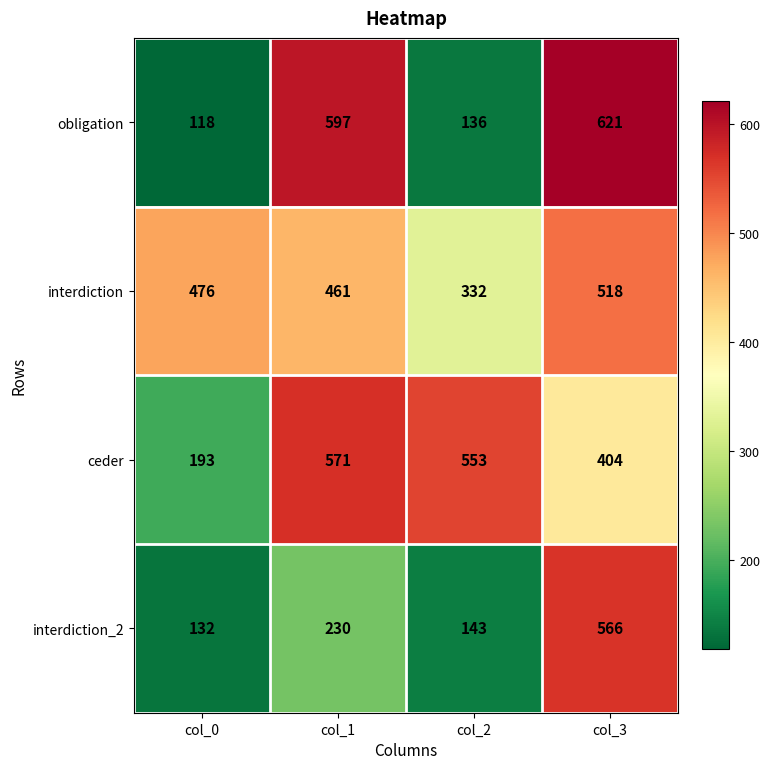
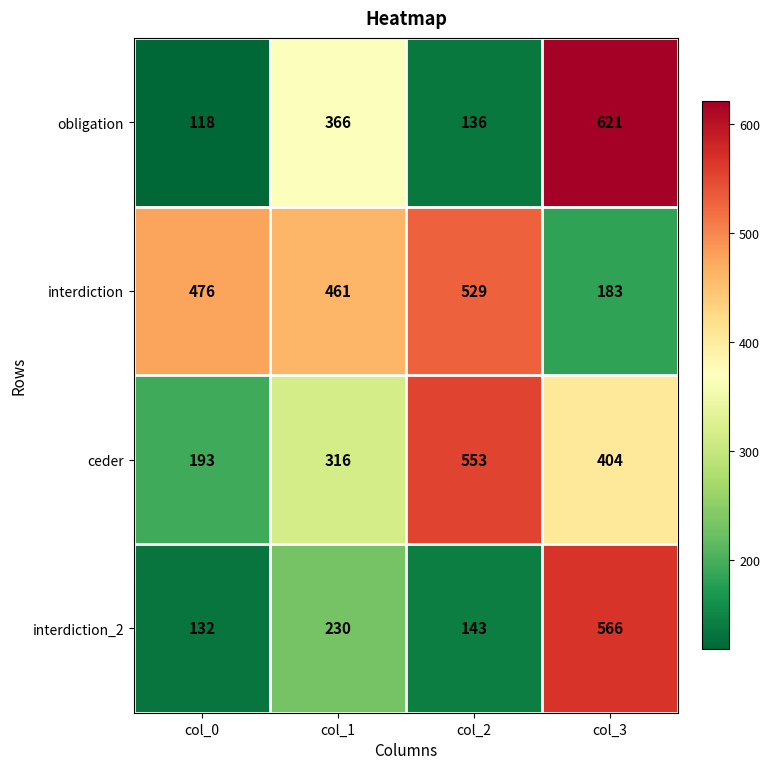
obligation, col_1: 597 -> 366
interdiction, col_2: 332 -> 529
interdiction, col_3: 518 -> 183
ceder, col_1: 571 -> 316
